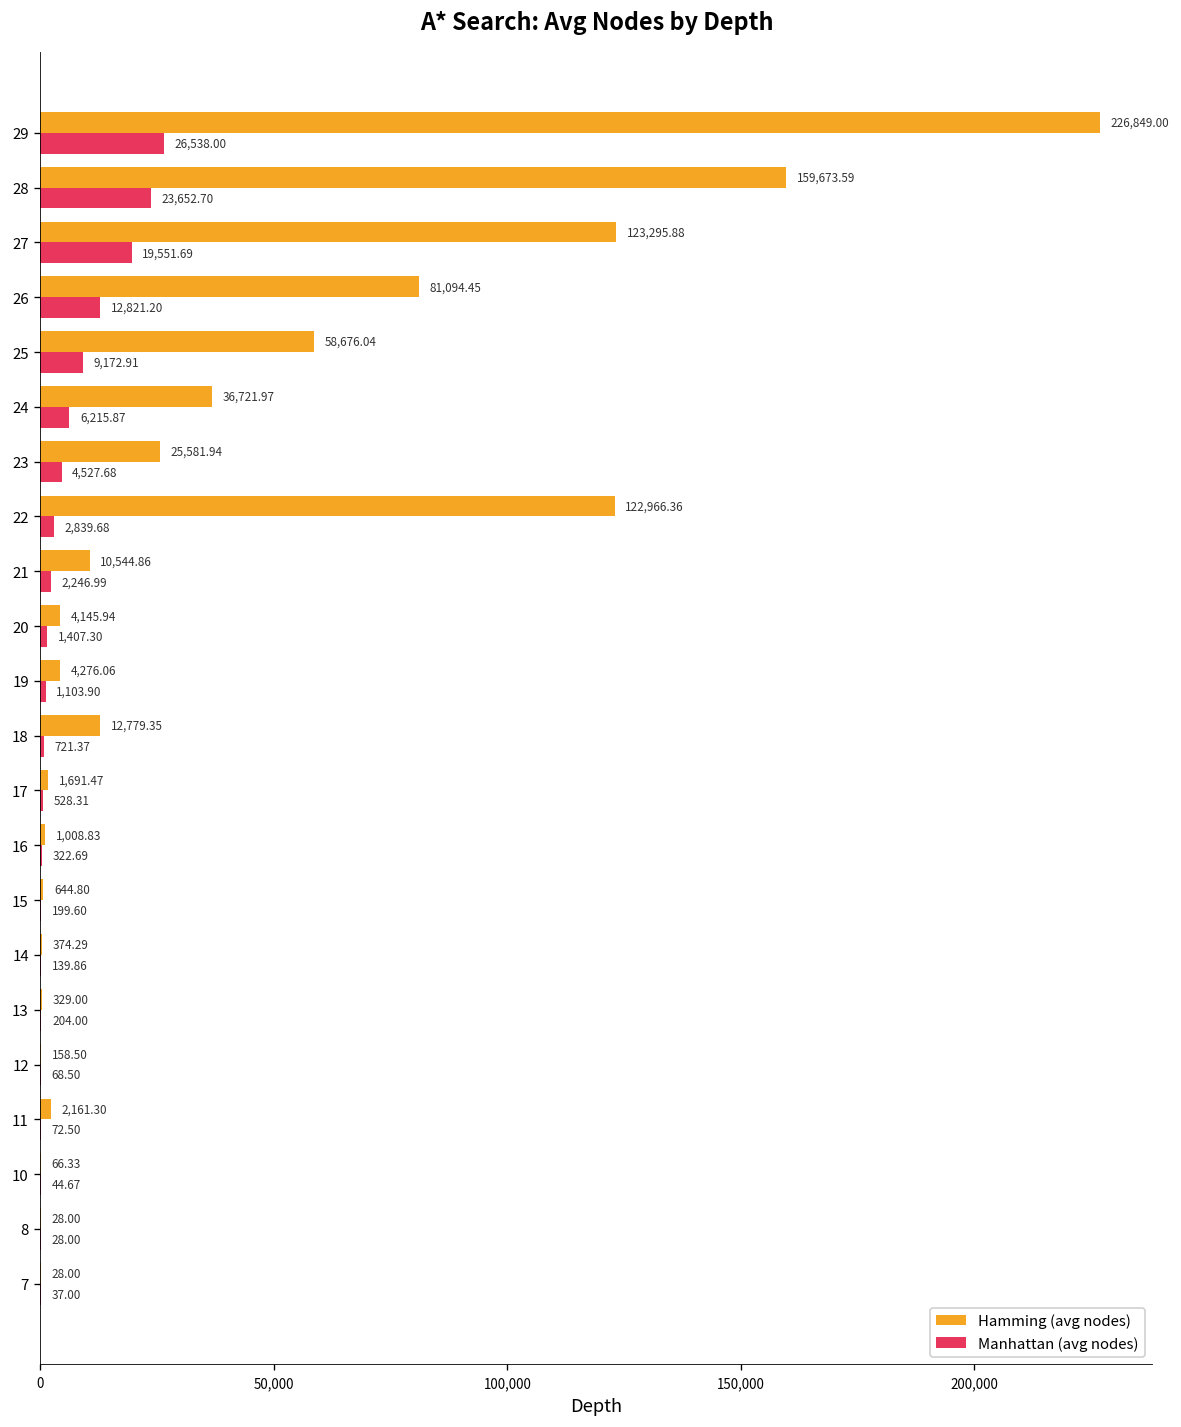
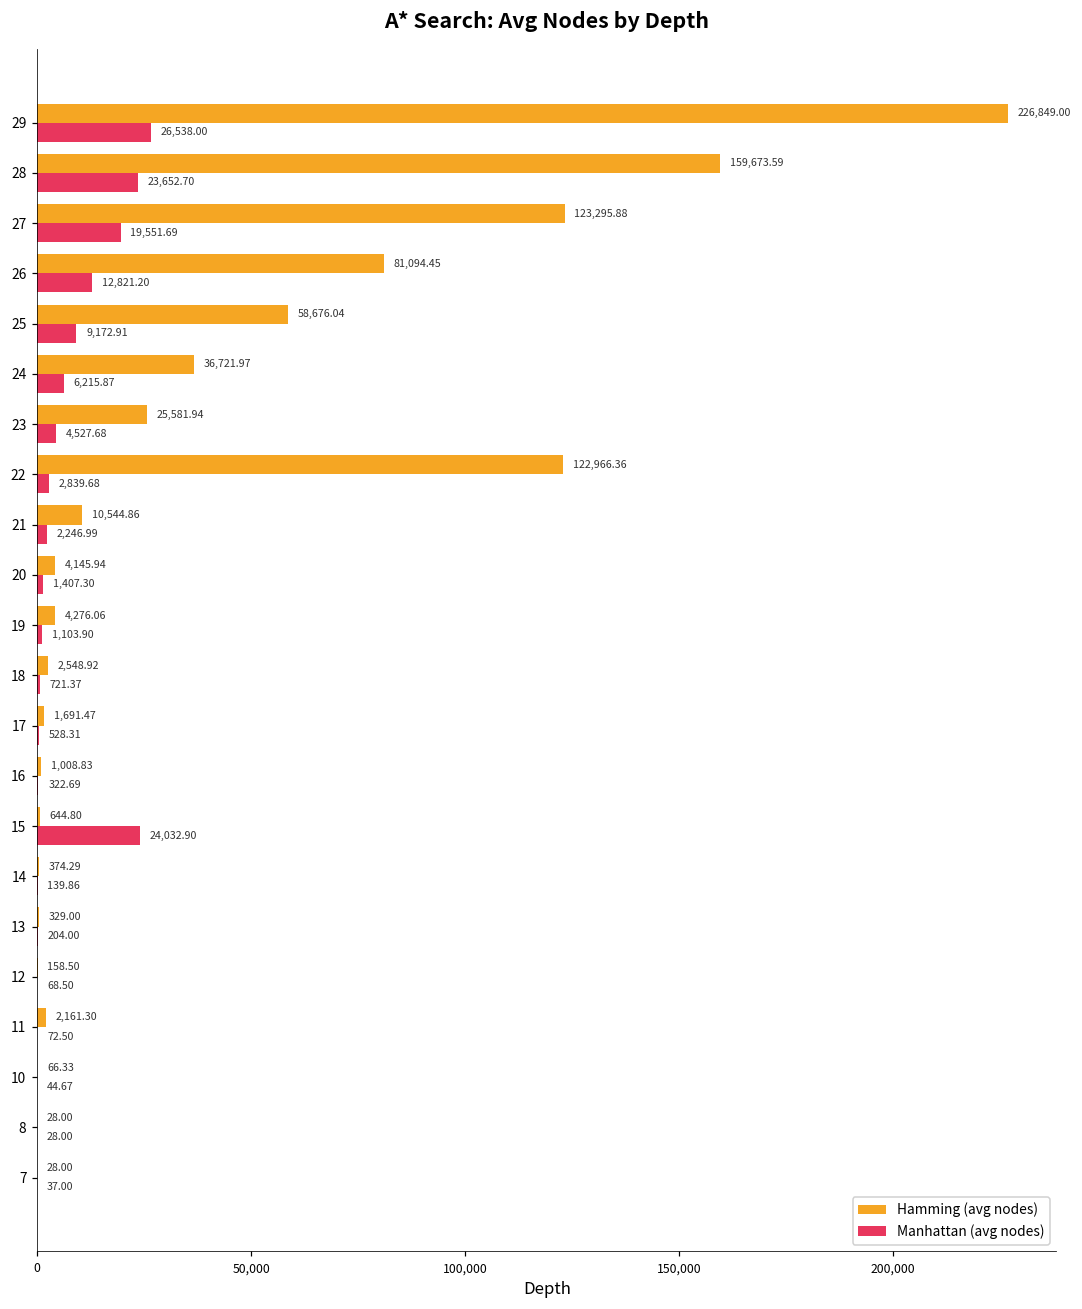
Hamming (avg nodes), 18: 12,779.35 -> 2,548.92
Manhattan (avg nodes), 15: 199.60 -> 24,032.90
